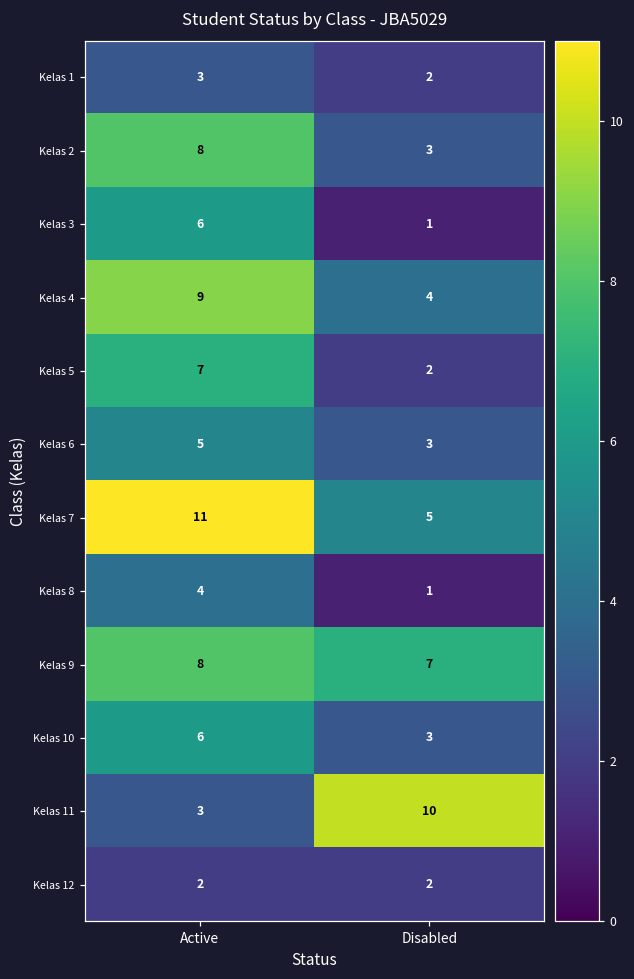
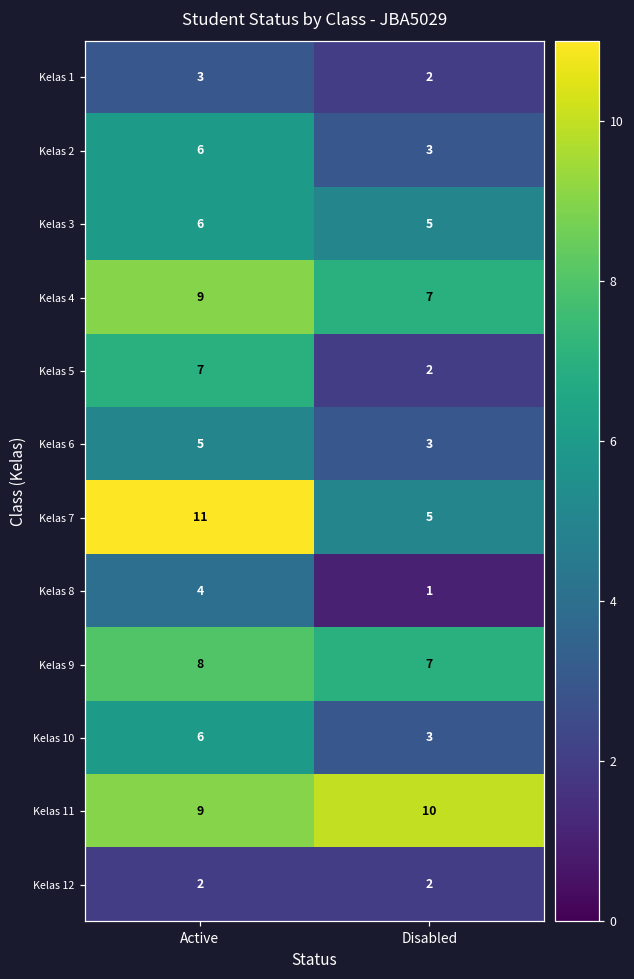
Kelas 2, Active: 8 -> 6
Kelas 3, Disabled: 1 -> 5
Kelas 4, Disabled: 4 -> 7
Kelas 11, Active: 3 -> 9
